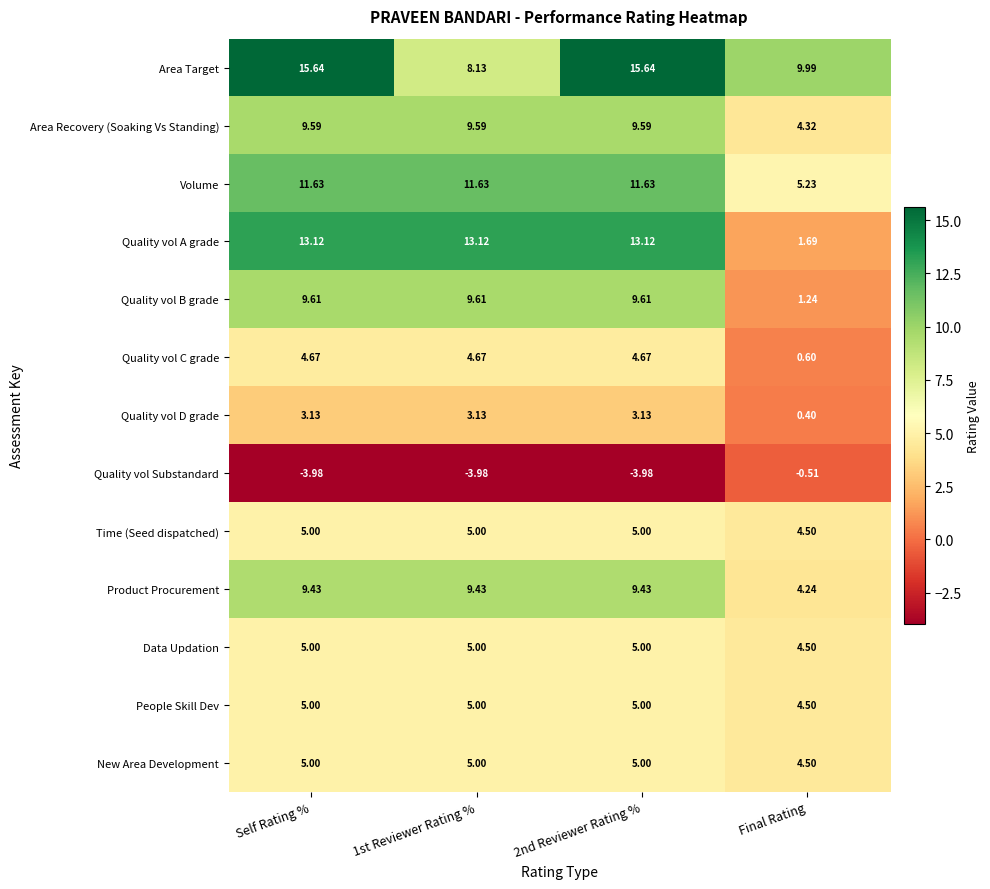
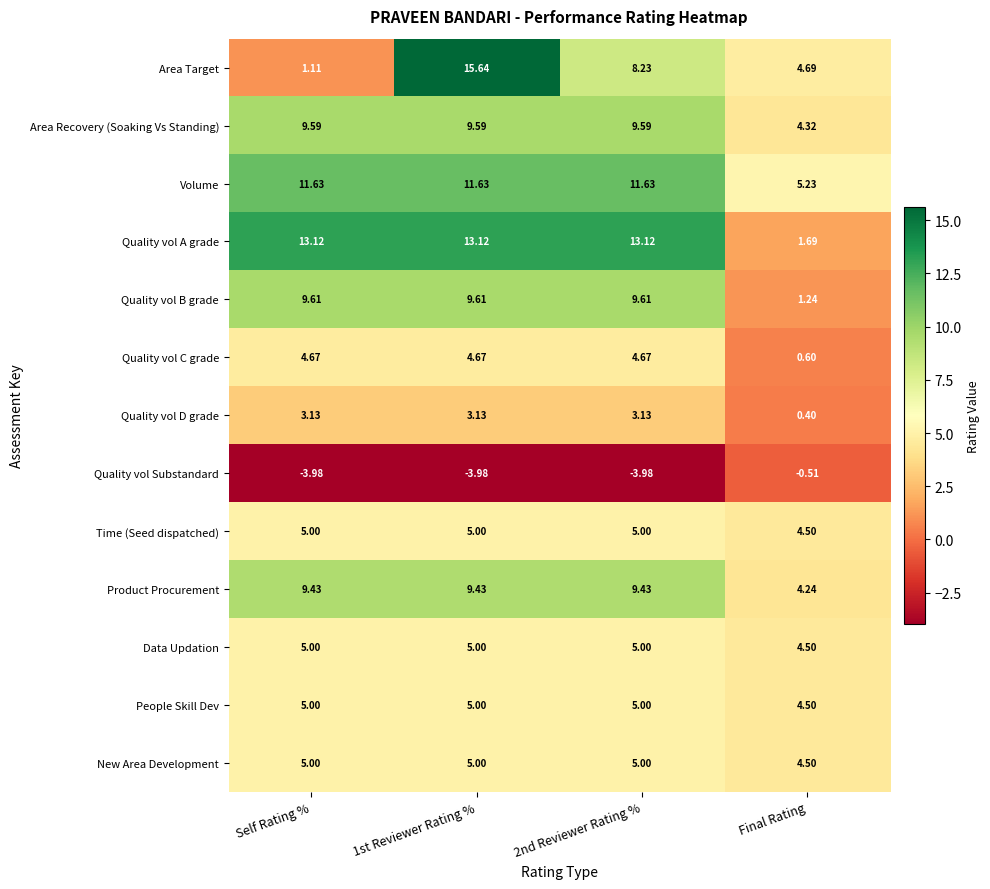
Area Target, Self Rating %: 15.64 -> 1.11
Area Target, 1st Reviewer Rating %: 8.13 -> 15.64
Area Target, 2nd Reviewer Rating %: 15.64 -> 8.23
Area Target, Final Rating: 9.99 -> 4.69
